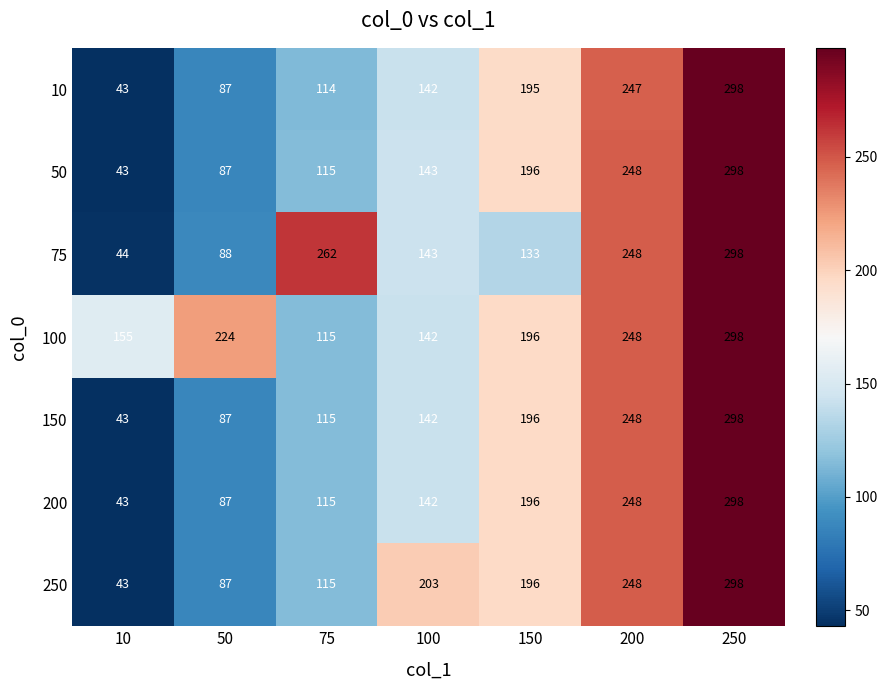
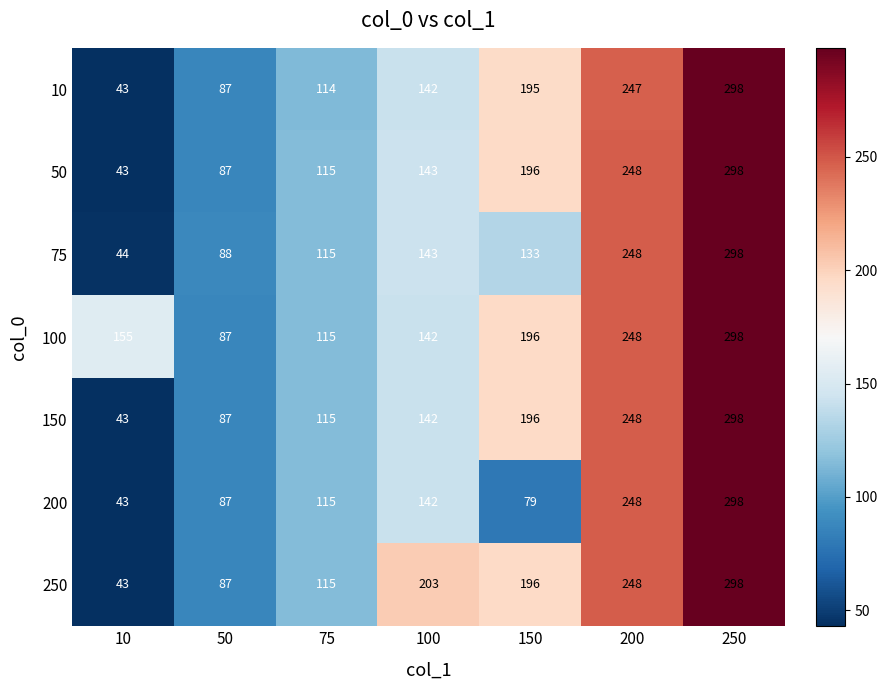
75, 75: 262 -> 115
100, 50: 224 -> 87
200, 150: 196 -> 79
